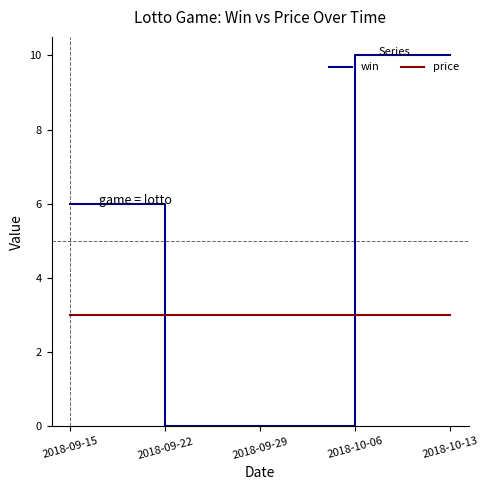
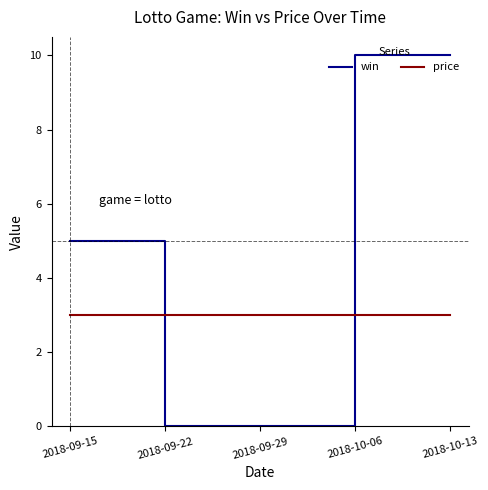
win, 2018-09-15: 6 -> 5
